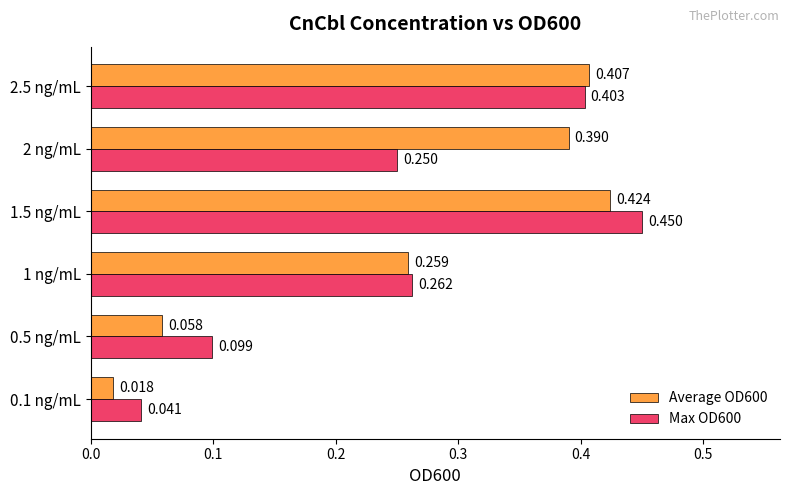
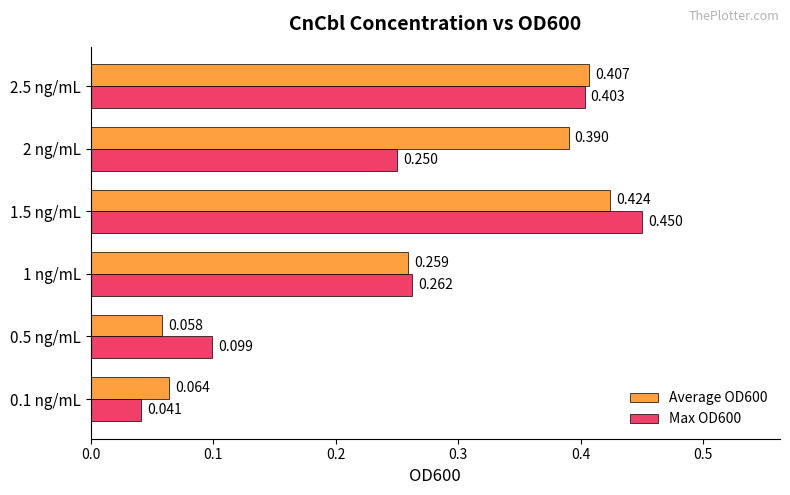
Average OD600, 0.1 ng/mL: 0.018 -> 0.064
